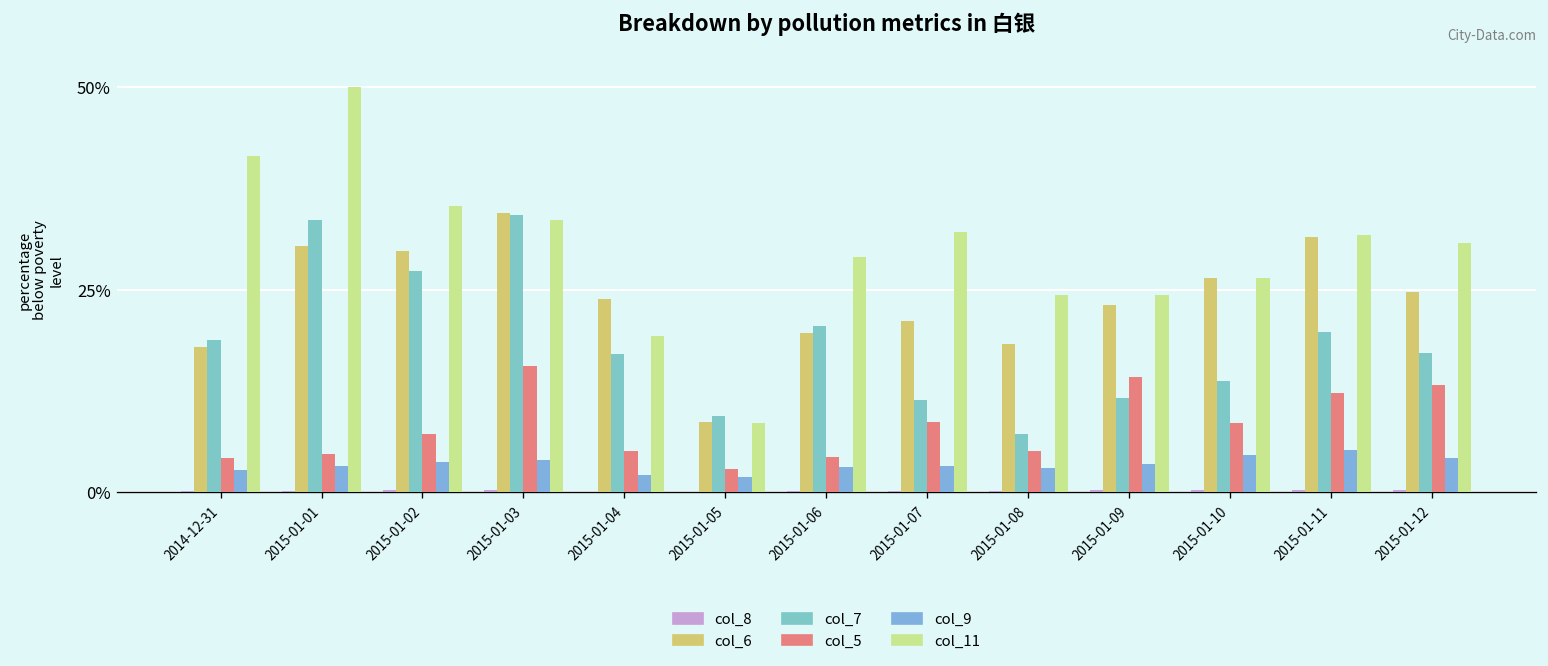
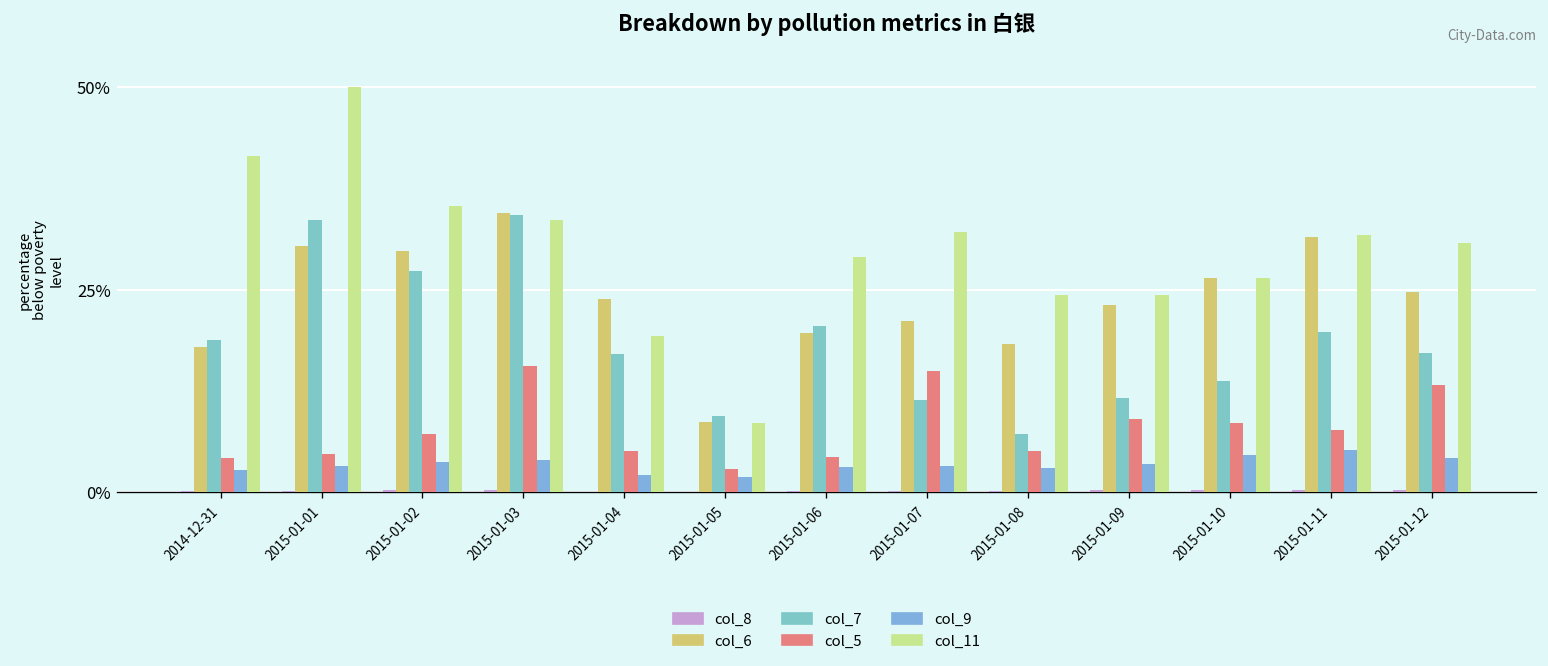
col_5, 2015-01-07: 9% -> 15%
col_5, 2015-01-09: 14% -> 9%
col_5, 2015-01-11: 12% -> 8%
